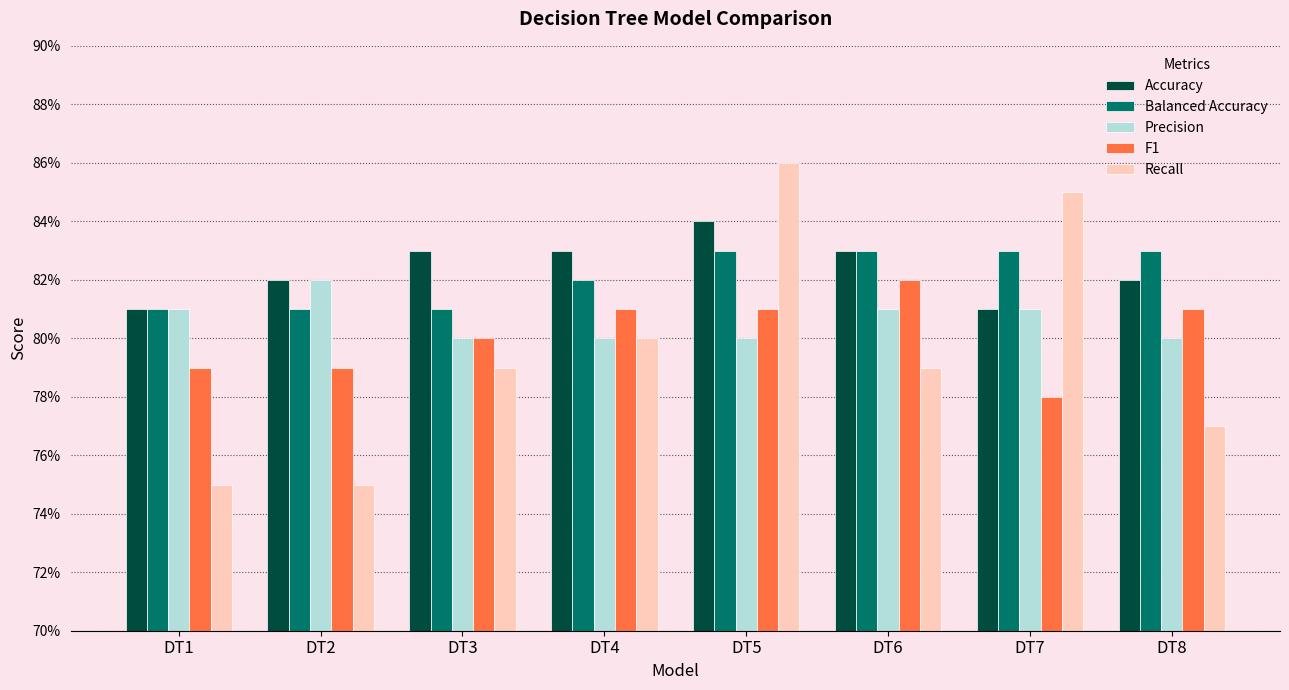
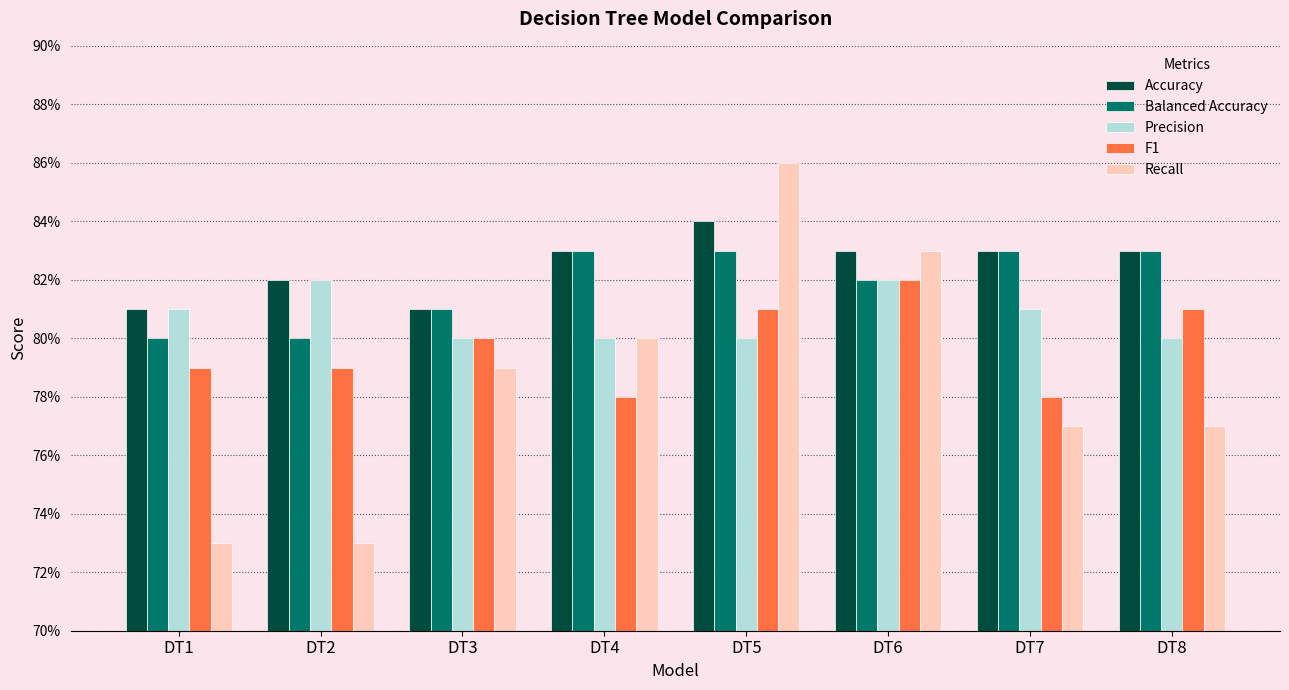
Balanced Accuracy, DT1: 81.0% -> 80.0%
Recall, DT1: 75.0% -> 73.0%
Balanced Accuracy, DT2: 81.0% -> 80.0%
Recall, DT2: 75.0% -> 73.0%
Accuracy, DT3: 83.0% -> 81.0%
Balanced Accuracy, DT4: 82.0% -> 83.0%
F1, DT4: 81.0% -> 78.0%
Balanced Accuracy, DT6: 83.0% -> 82.0%
Precision, DT6: 81.0% -> 82.0%
Recall, DT6: 79.0% -> 83.0%
Accuracy, DT7: 81.0% -> 83.0%
Recall, DT7: 85.0% -> 77.0%
Accuracy, DT8: 82.0% -> 83.0%
